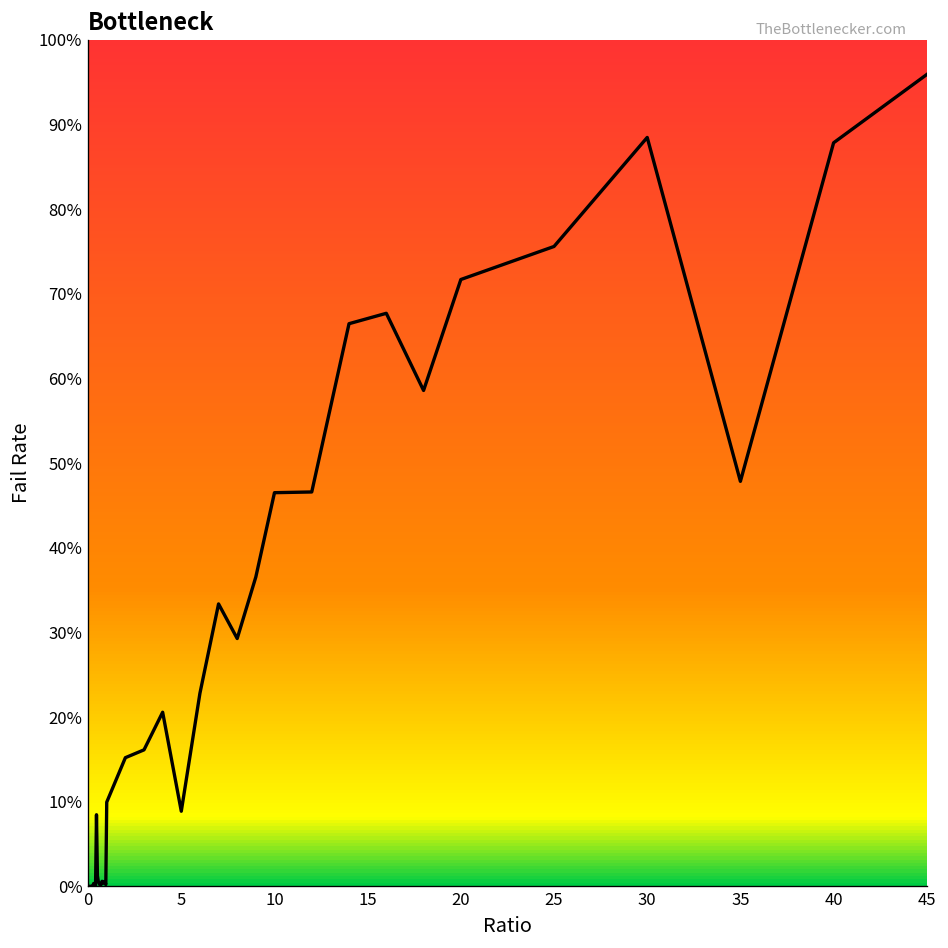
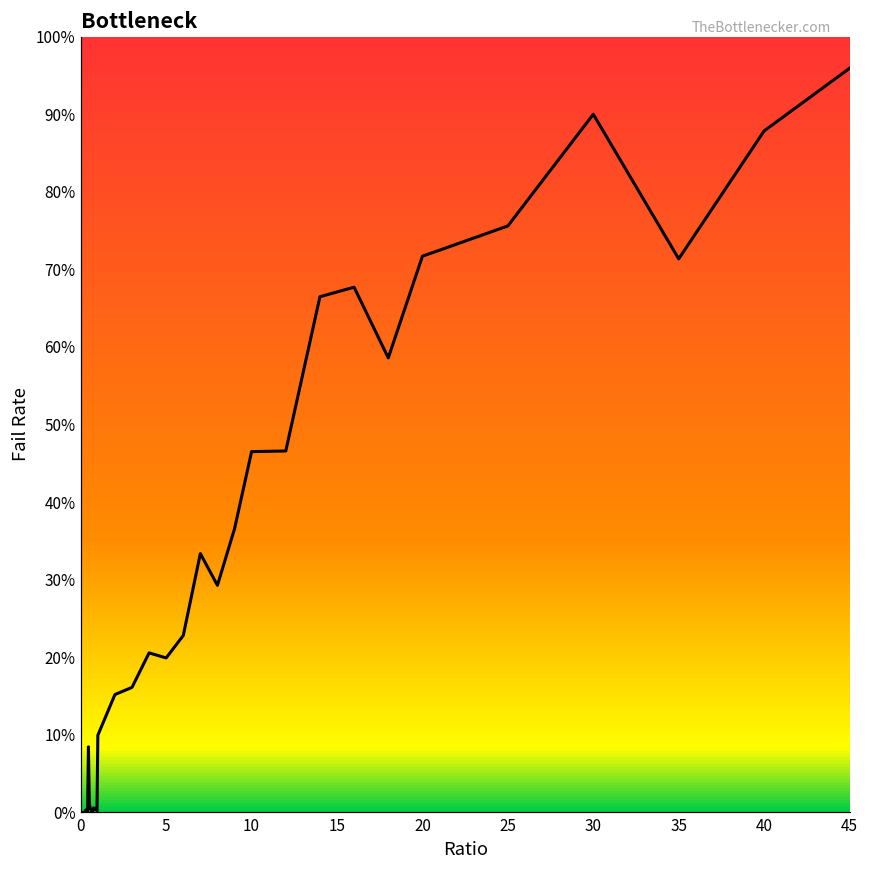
5: 9% -> 20%
30: 88% -> 90%
35: 48% -> 71%
